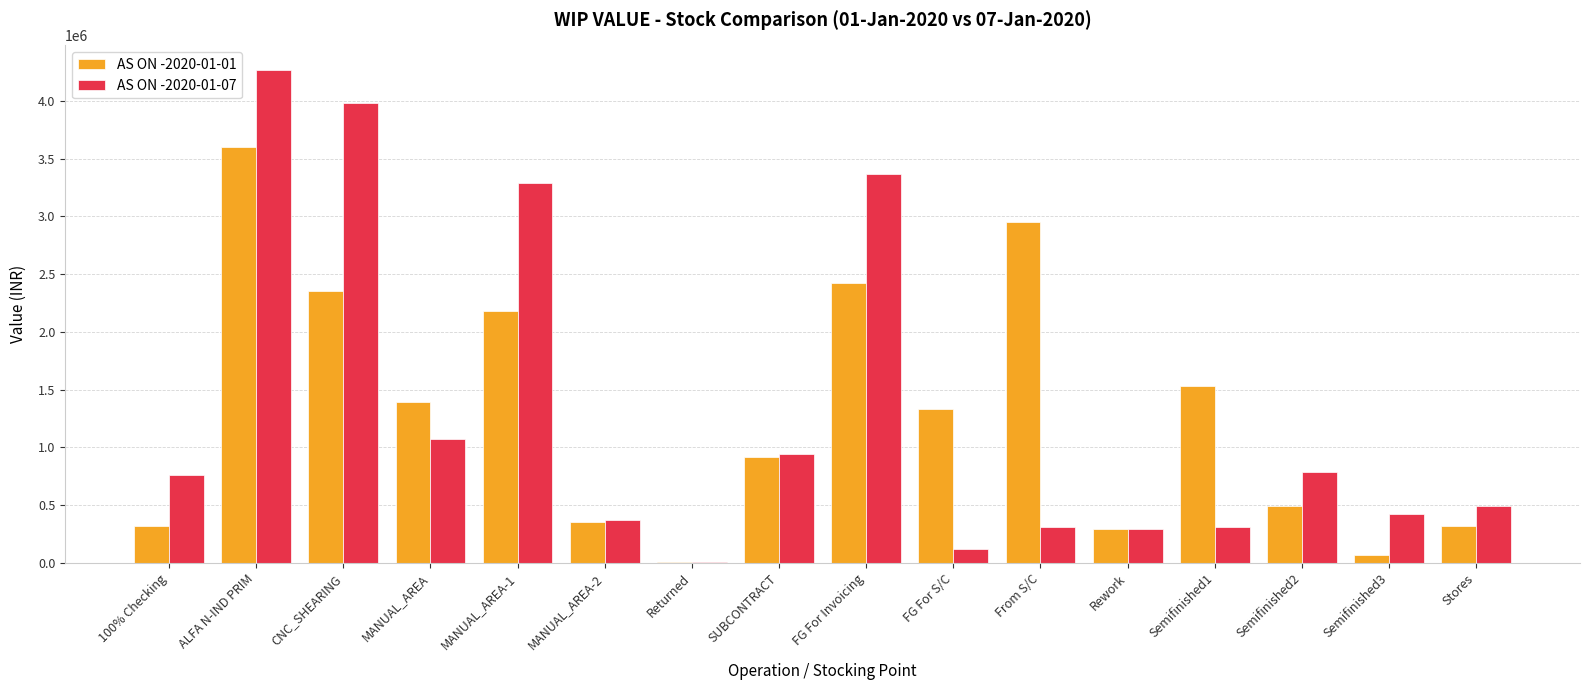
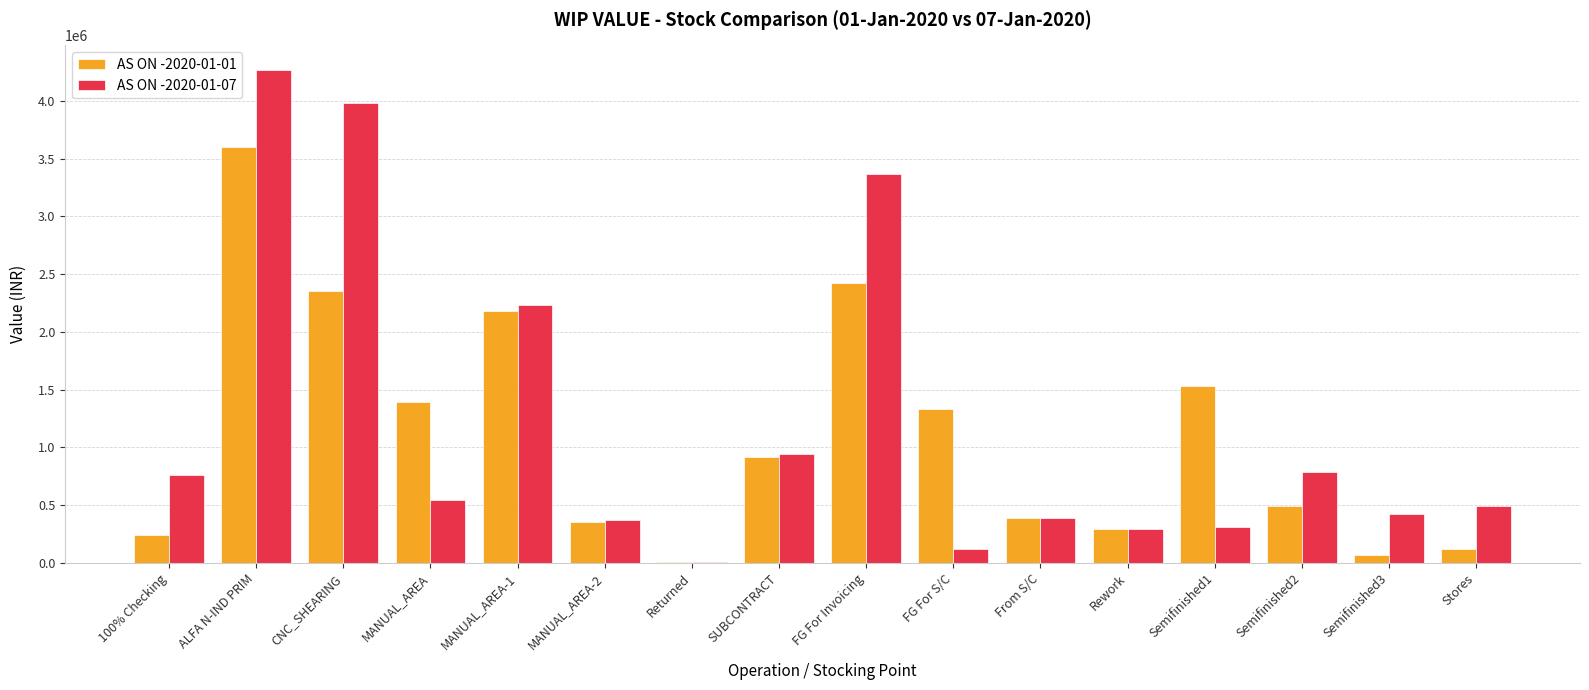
AS ON -2020-01-01, 100% Checking: 320000 -> 240000
AS ON -2020-01-07, MANUAL_AREA: 1080000 -> 550000
AS ON -2020-01-07, MANUAL_AREA-1: 3290000 -> 2230000
AS ON -2020-01-01, From S/C: 2950000 -> 390000
AS ON -2020-01-07, From S/C: 310000 -> 390000
AS ON -2020-01-01, Stores: 320000 -> 120000
